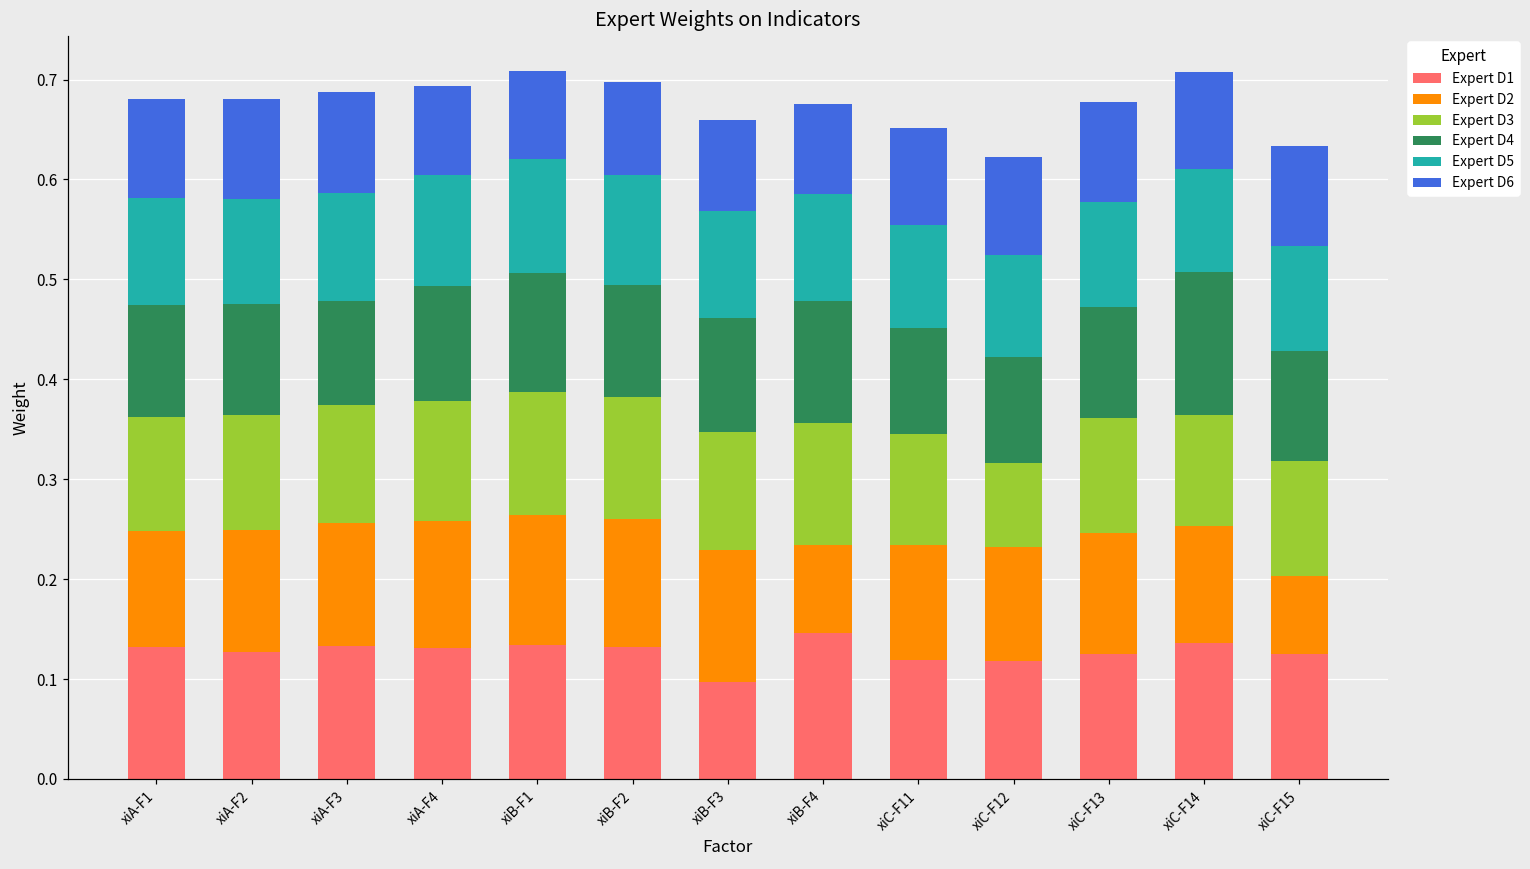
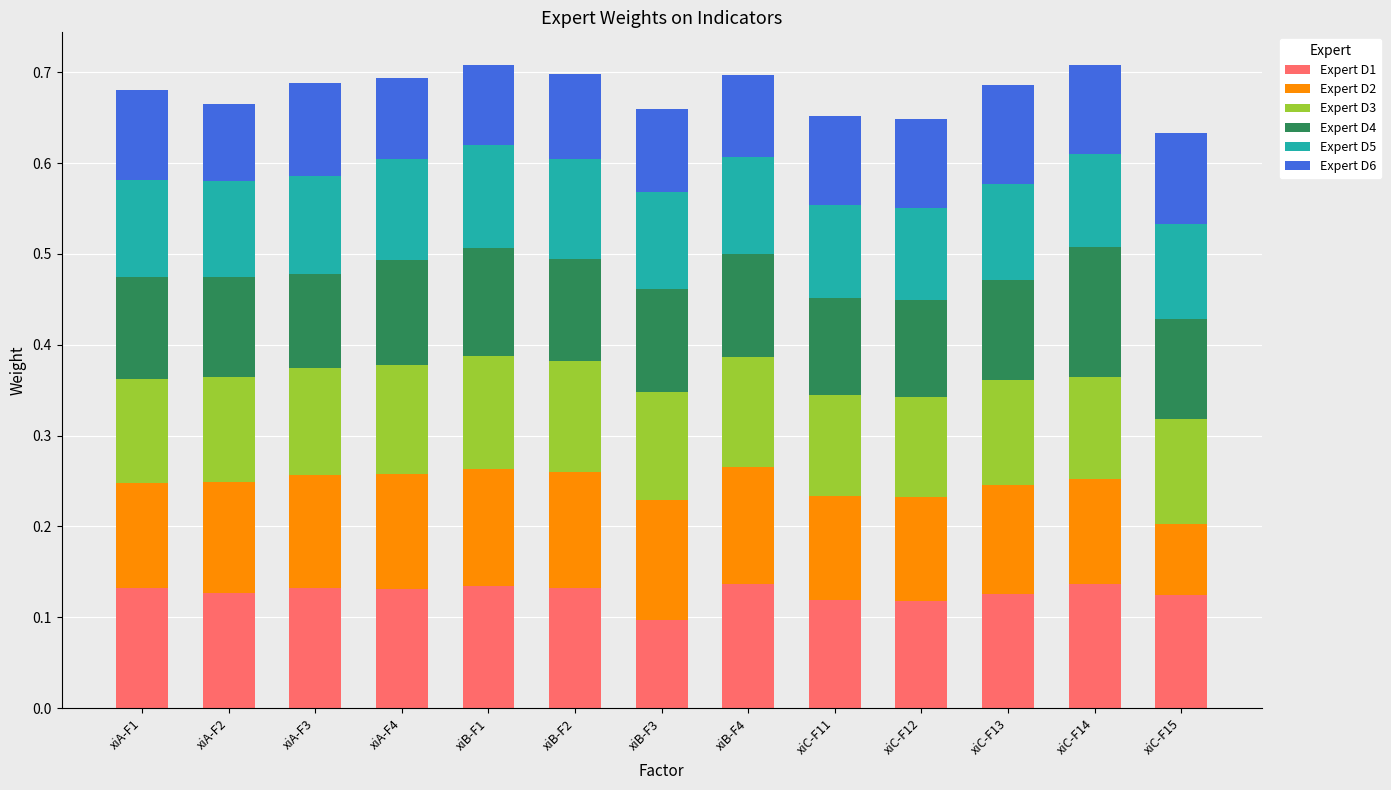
Expert D6, xiA-F2: 0.10 -> 0.08
Expert D1, xiB-F4: 0.15 -> 0.14
Expert D2, xiB-F4: 0.09 -> 0.13
Expert D4, xiB-F4: 0.12 -> 0.11
Expert D3, xiC-F12: 0.08 -> 0.11
Expert D6, xiC-F13: 0.10 -> 0.11
